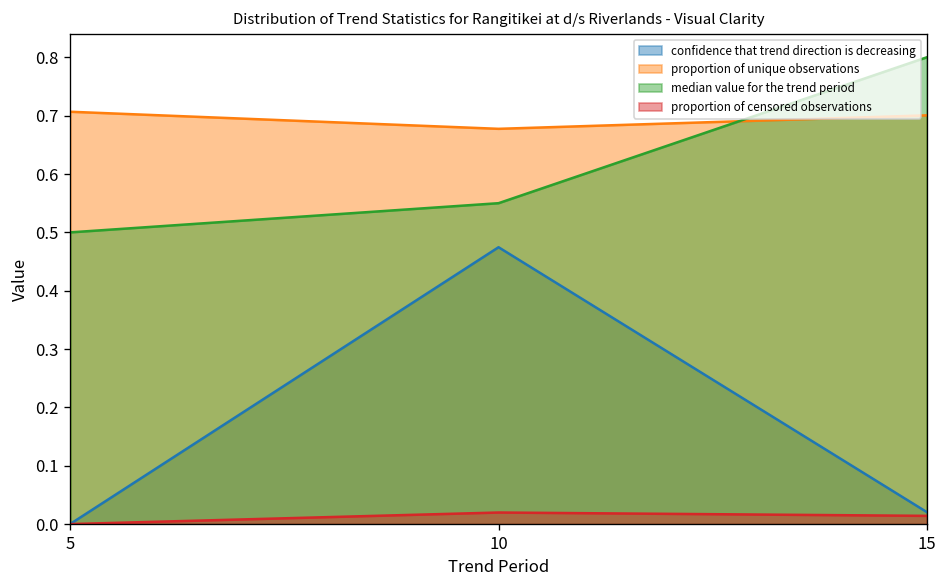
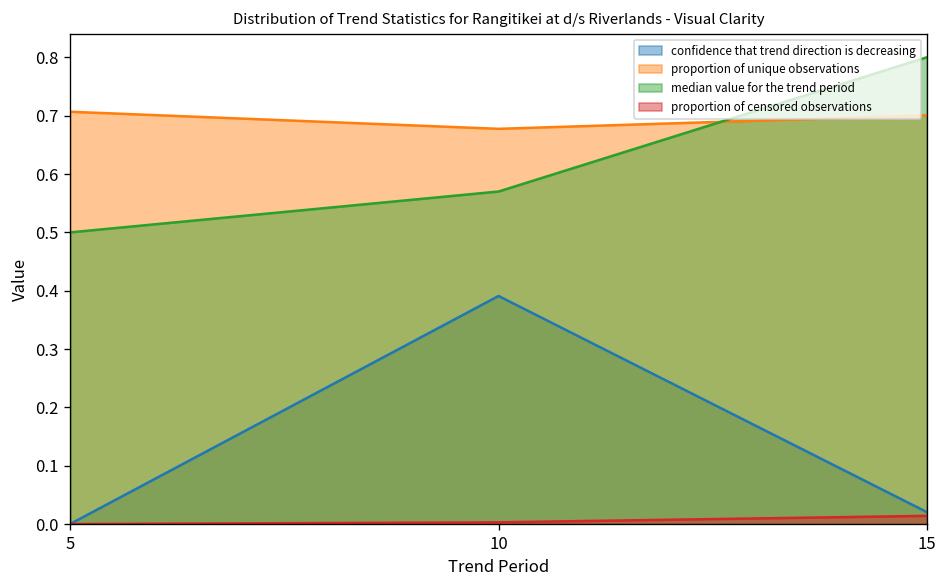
confidence that trend direction is decreasing, 10: 0.47 -> 0.39
median value for the trend period, 10: 0.55 -> 0.57
proportion of censored observations, 10: 0.02 -> 0.00
